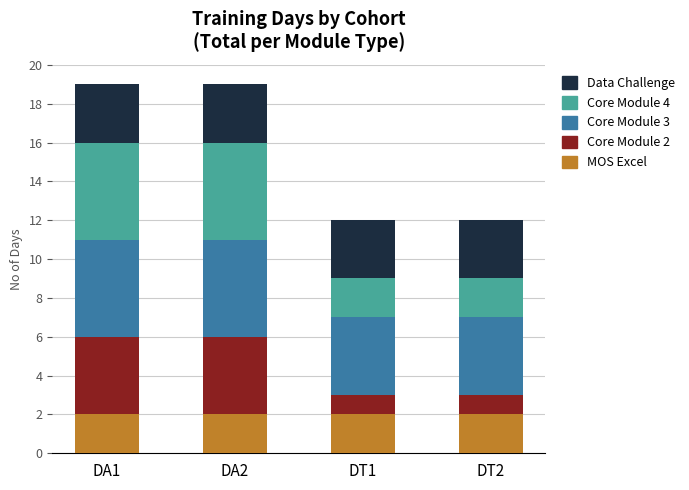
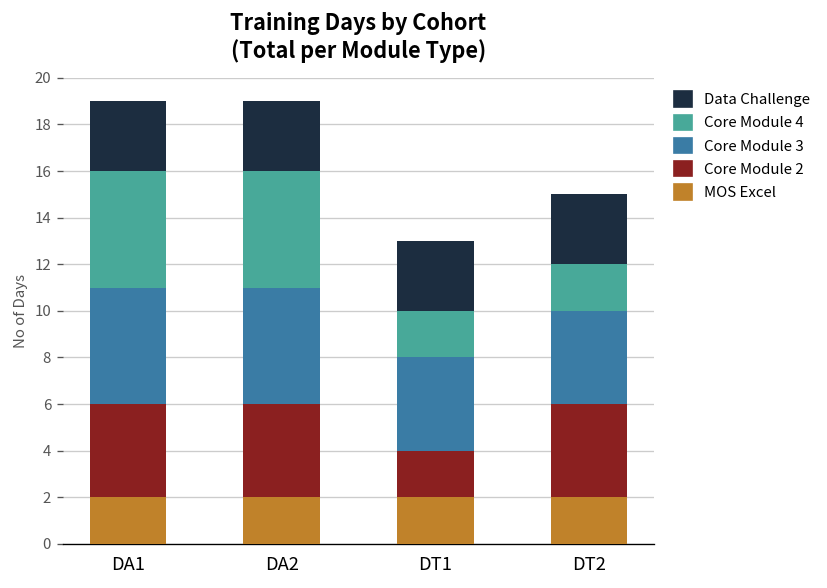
Core Module 2, DT1: 1 -> 2
Core Module 2, DT2: 1 -> 4
